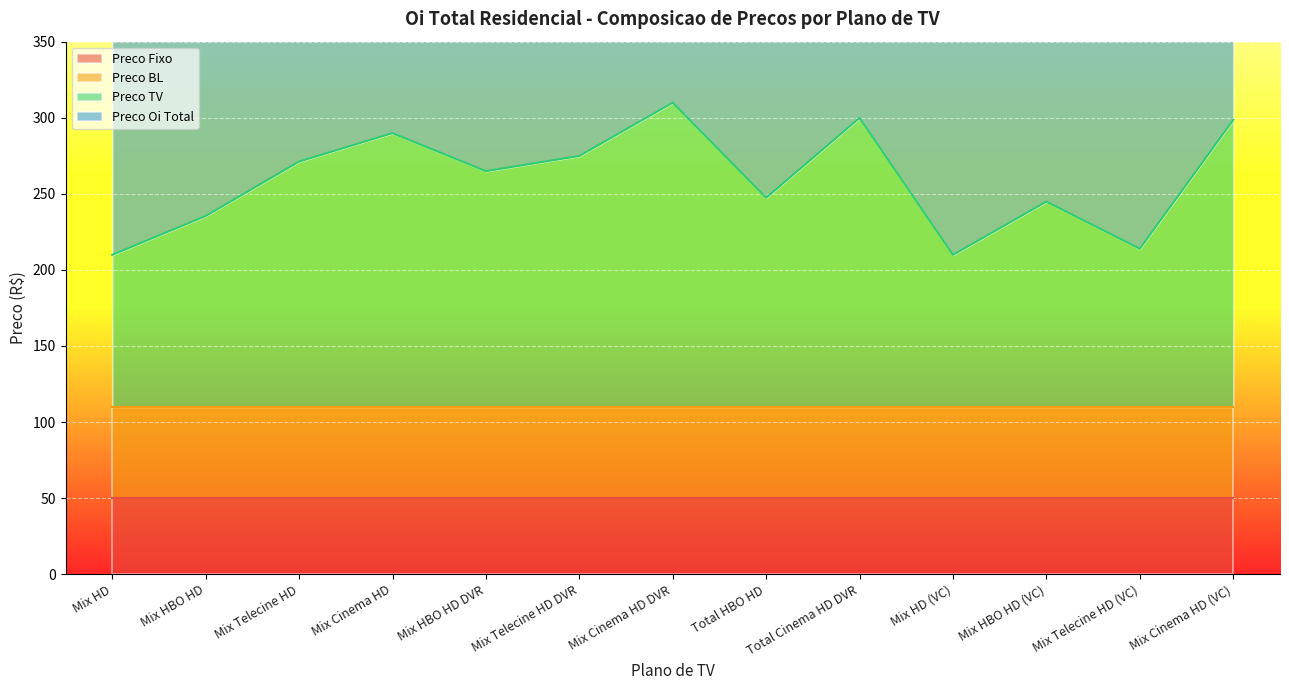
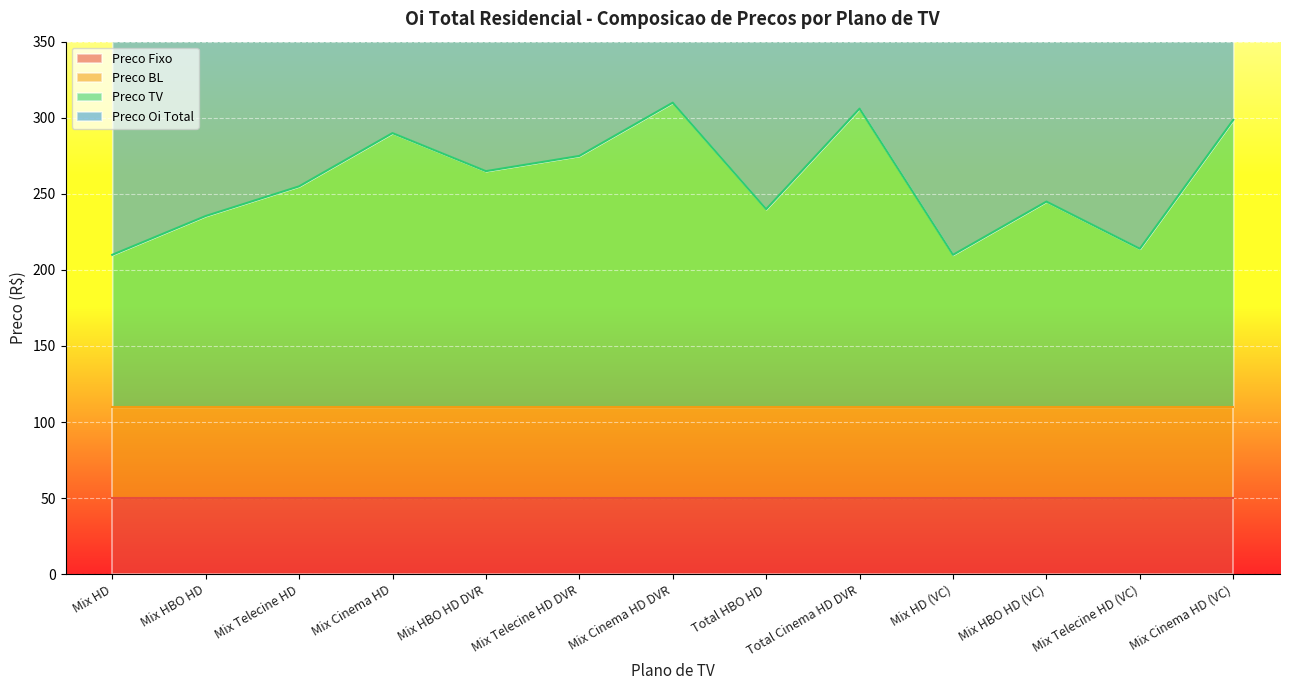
Preco TV, Mix Telecine HD: 271 -> 255
Preco TV, Total HBO HD: 247 -> 240
Preco TV, Total Cinema HD DVR: 300 -> 306
